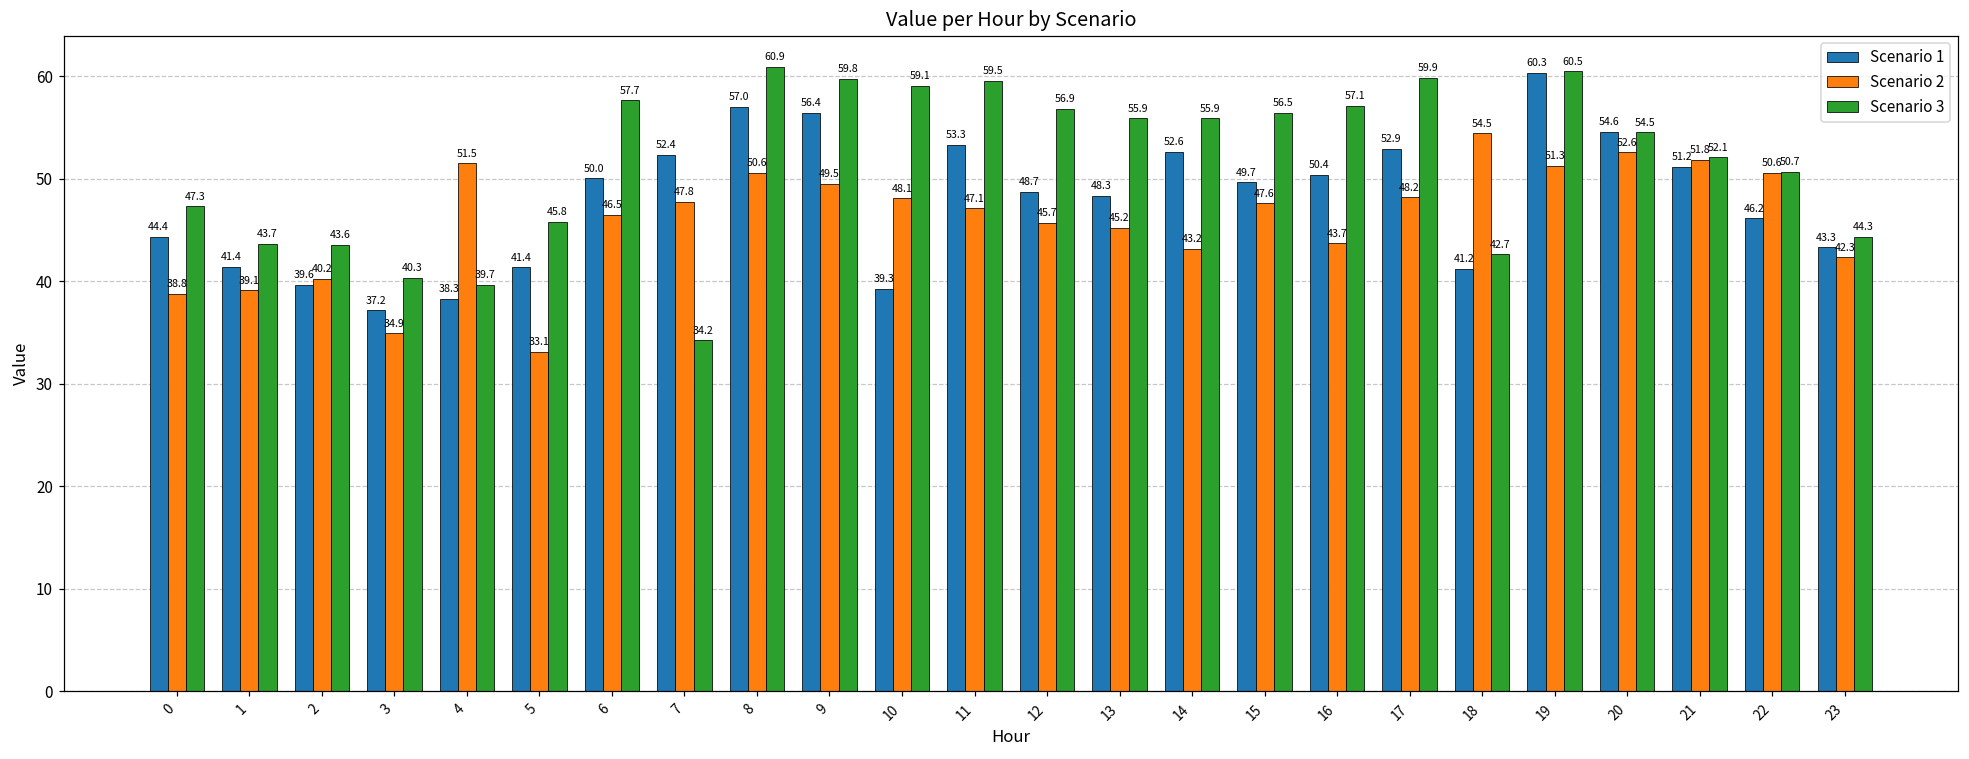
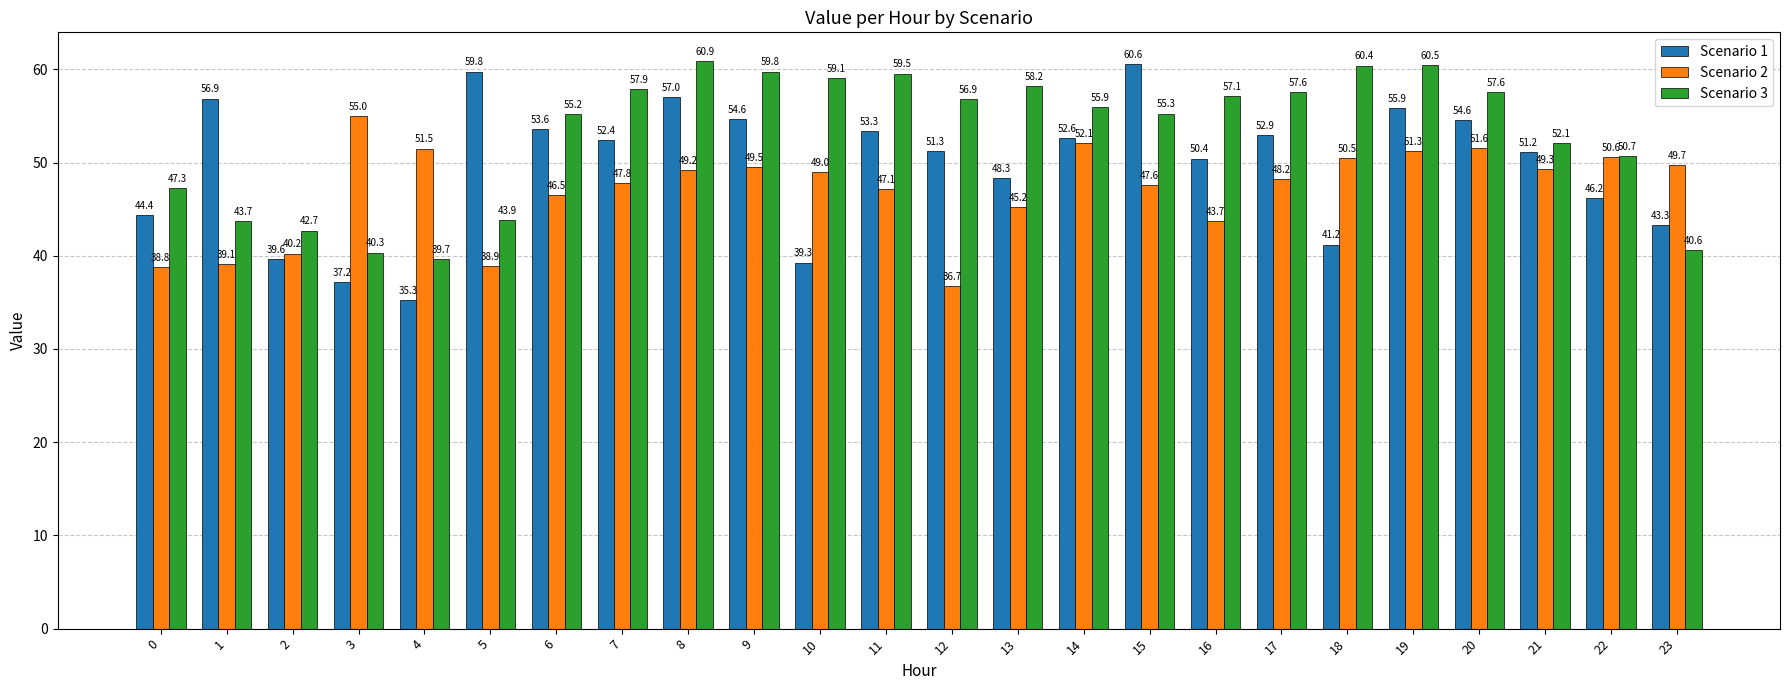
Scenario 1, 1: 41.4 -> 56.9
Scenario 3, 2: 43.6 -> 42.7
Scenario 2, 3: 34.9 -> 55.0
Scenario 1, 4: 38.3 -> 35.3
Scenario 1, 5: 41.4 -> 59.8
Scenario 2, 5: 33.1 -> 38.9
Scenario 3, 5: 45.8 -> 43.9
Scenario 1, 6: 50.0 -> 53.6
Scenario 3, 6: 57.7 -> 55.2
Scenario 3, 7: 34.2 -> 57.9
Scenario 2, 8: 50.6 -> 49.2
Scenario 1, 9: 56.4 -> 54.6
Scenario 2, 10: 48.1 -> 49.0
Scenario 1, 12: 48.7 -> 51.3
Scenario 2, 12: 45.7 -> 36.7
Scenario 3, 13: 55.9 -> 58.2
Scenario 2, 14: 43.2 -> 52.1
Scenario 1, 15: 49.7 -> 60.6
Scenario 3, 15: 56.5 -> 55.3
Scenario 3, 17: 59.9 -> 57.6
Scenario 2, 18: 54.5 -> 50.5
Scenario 3, 18: 42.7 -> 60.4
Scenario 1, 19: 60.3 -> 55.9
Scenario 2, 20: 52.6 -> 51.6
Scenario 3, 20: 54.5 -> 57.6
Scenario 2, 21: 51.8 -> 49.3
Scenario 2, 23: 42.3 -> 49.7
Scenario 3, 23: 44.3 -> 40.6
